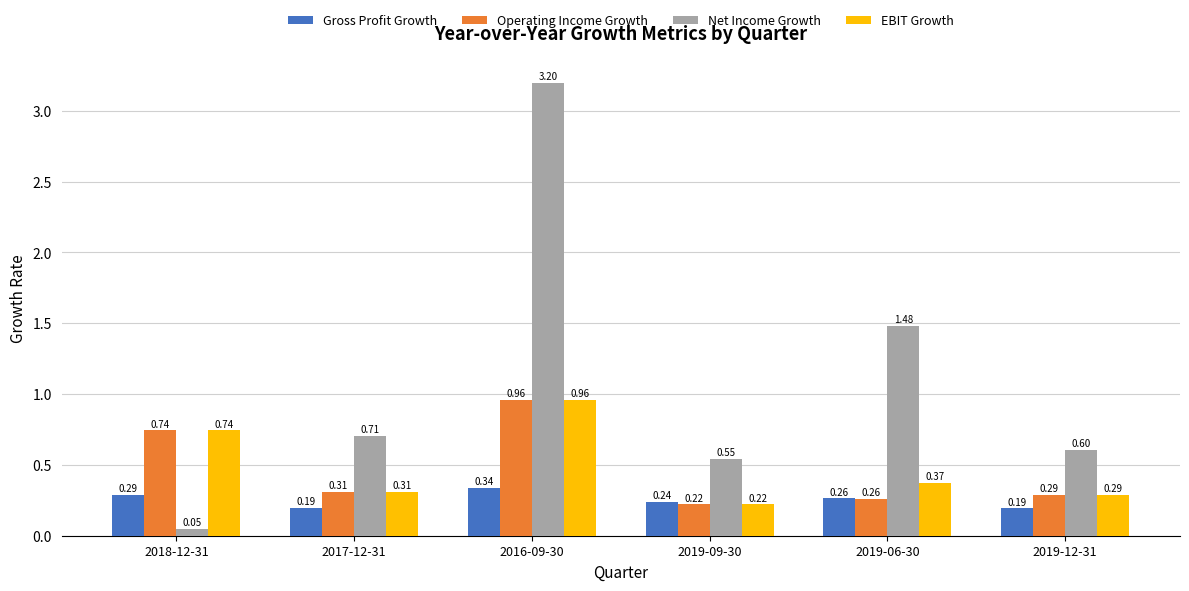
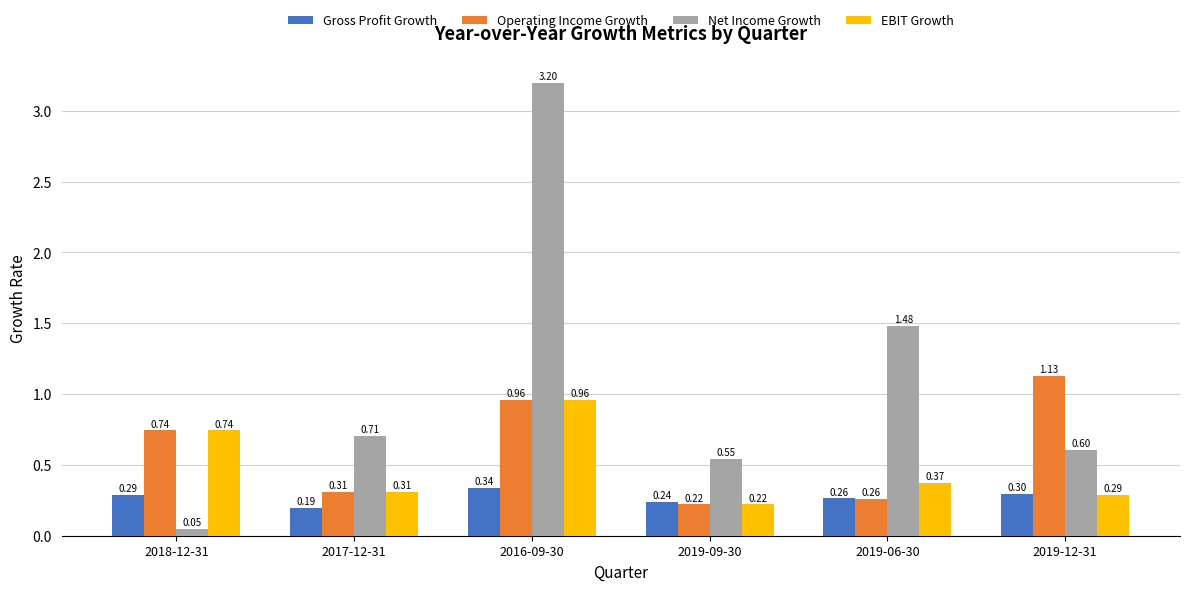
Gross Profit Growth, 2019-12-31: 0.19 -> 0.30
Operating Income Growth, 2019-12-31: 0.29 -> 1.13
